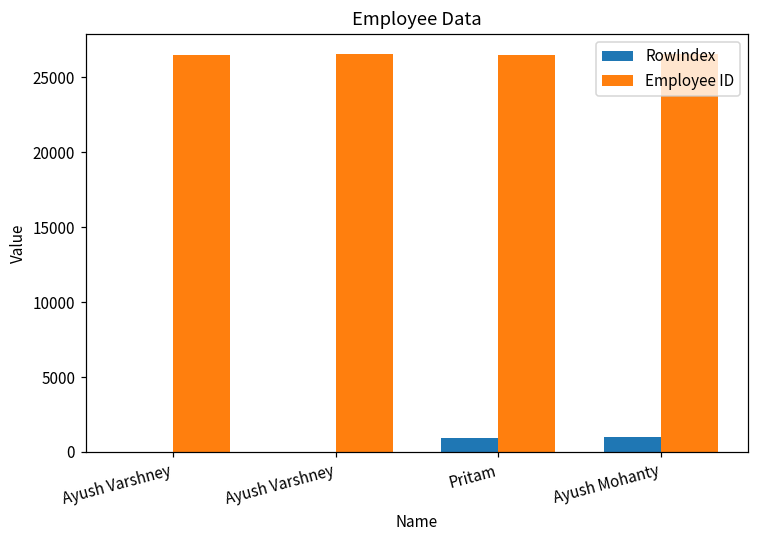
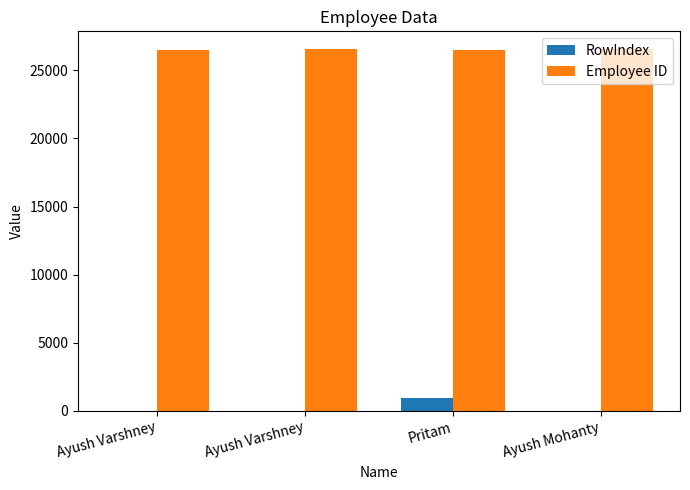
RowIndex, Ayush Mohanty: 1000 -> 0
